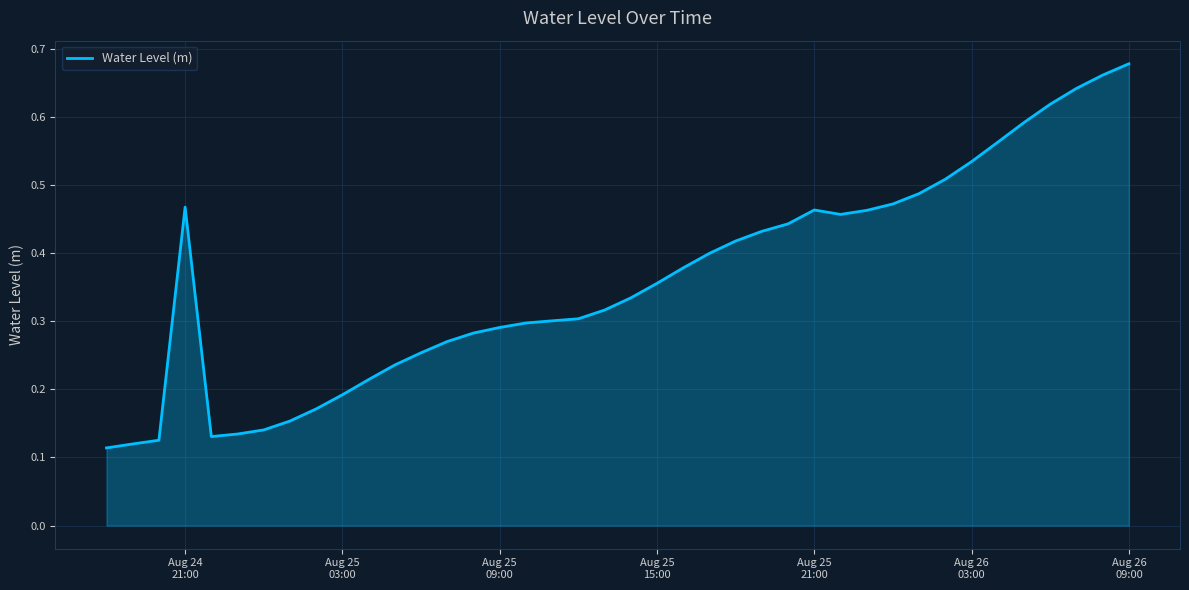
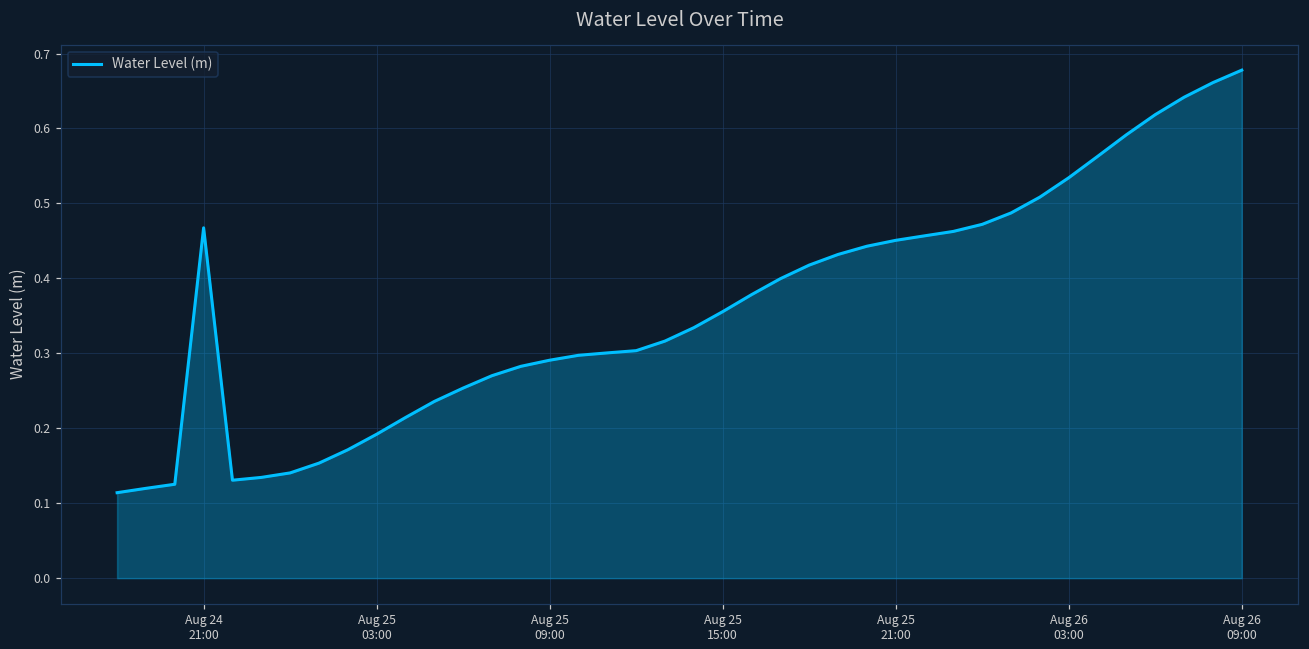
Aug 25 21:00: 0.46 -> 0.45
